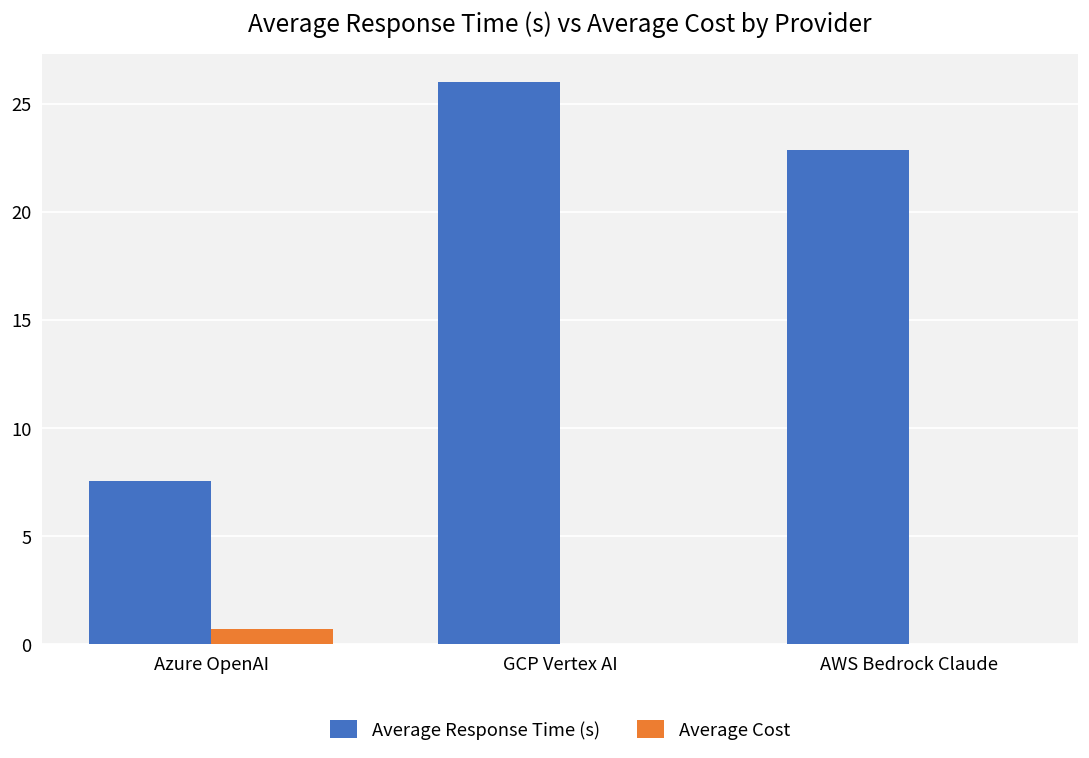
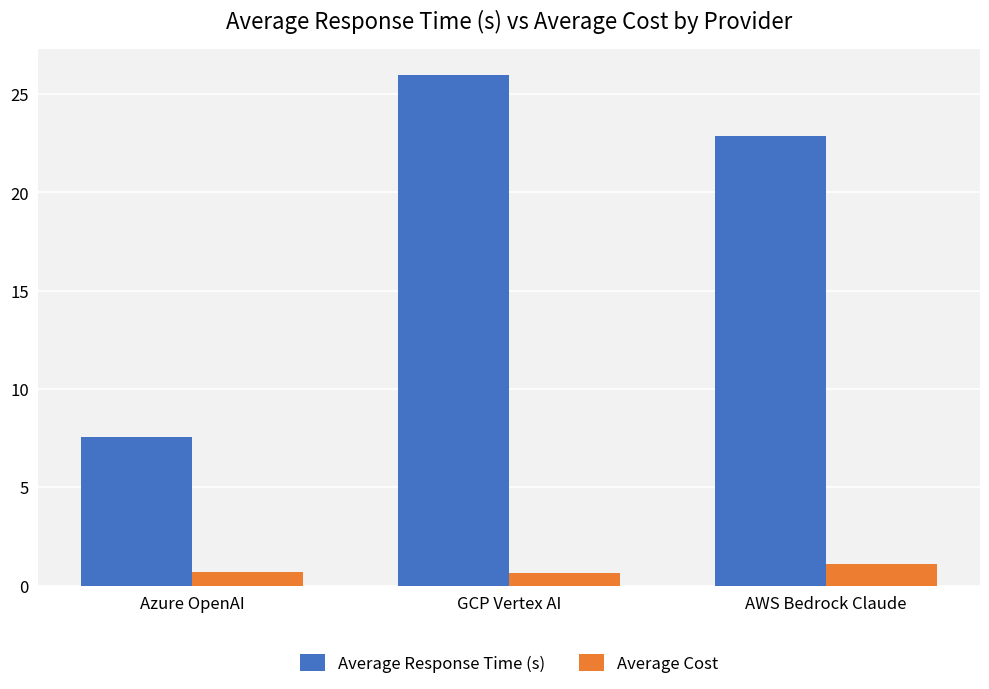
Average Cost, GCP Vertex AI: 0.0 -> 0.6
Average Cost, AWS Bedrock Claude: 0.0 -> 1.1
